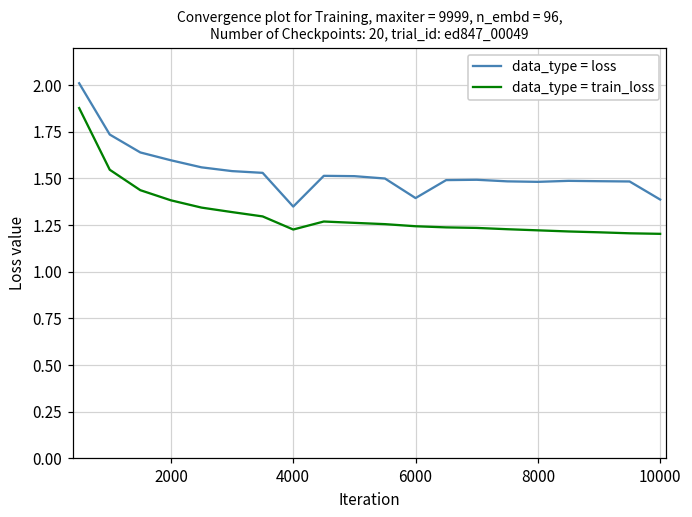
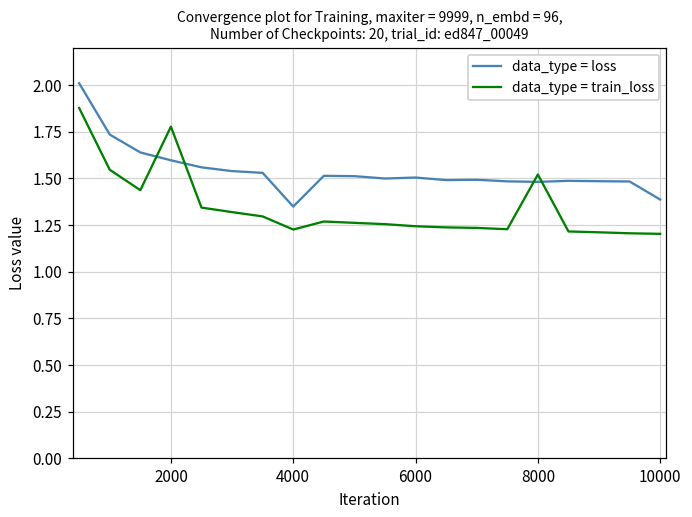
data_type = train_loss, 2000: 1.38 -> 1.78
data_type = loss, 6000: 1.39 -> 1.50
data_type = train_loss, 8000: 1.22 -> 1.52
